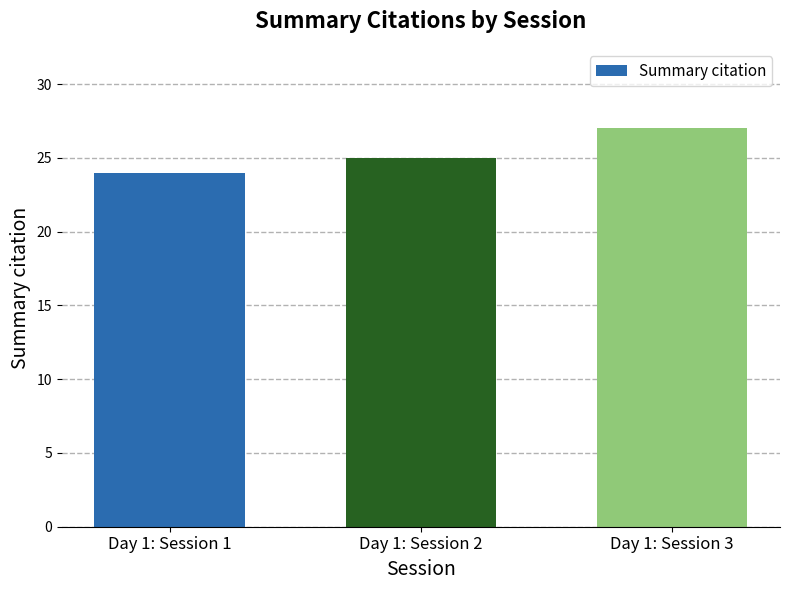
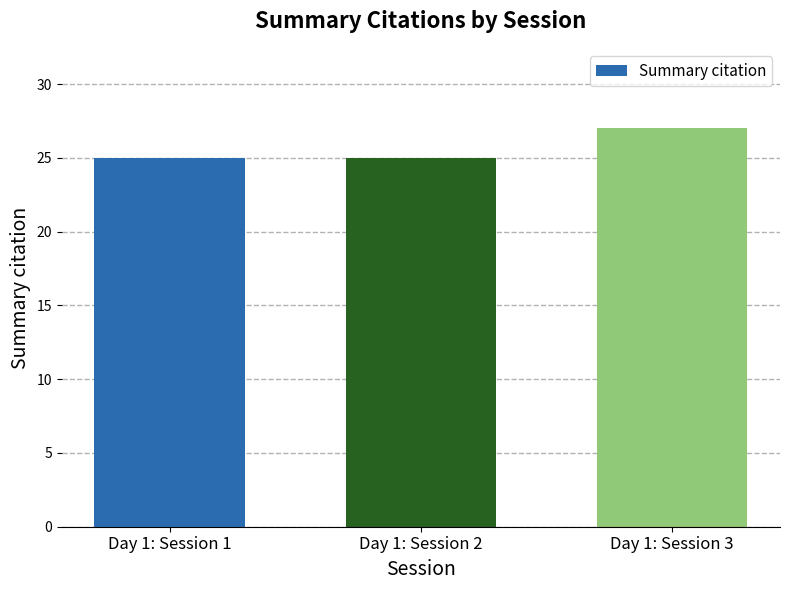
Day 1: Session 1: 24 -> 25
